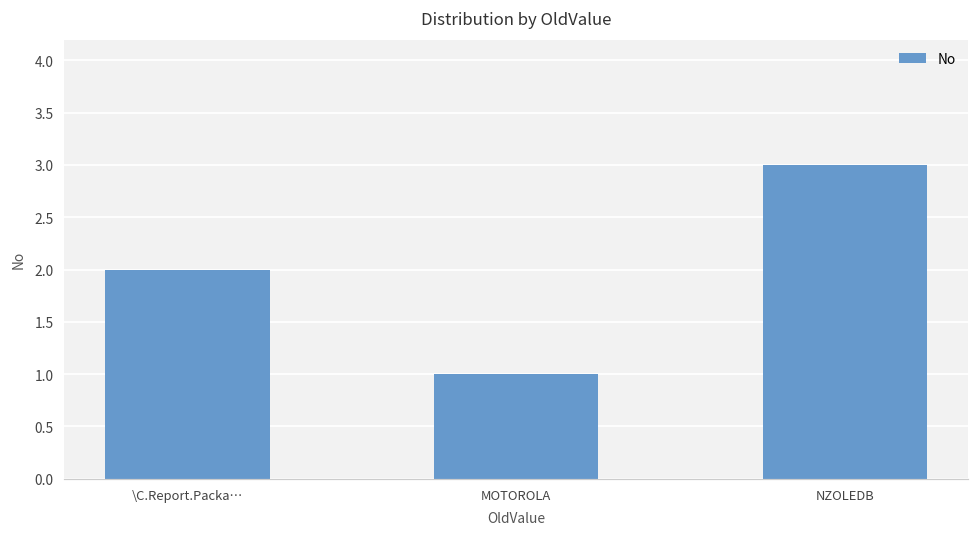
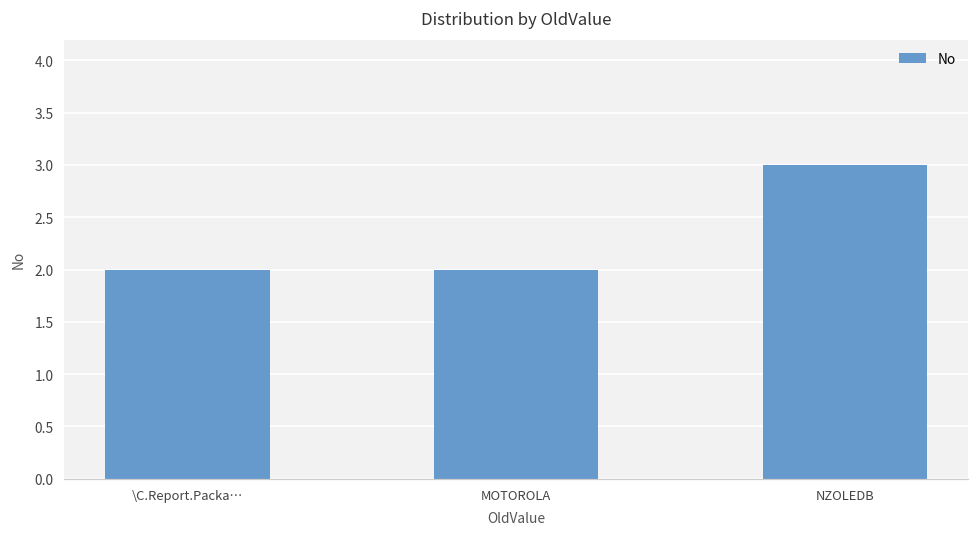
MOTOROLA: 1 -> 2
